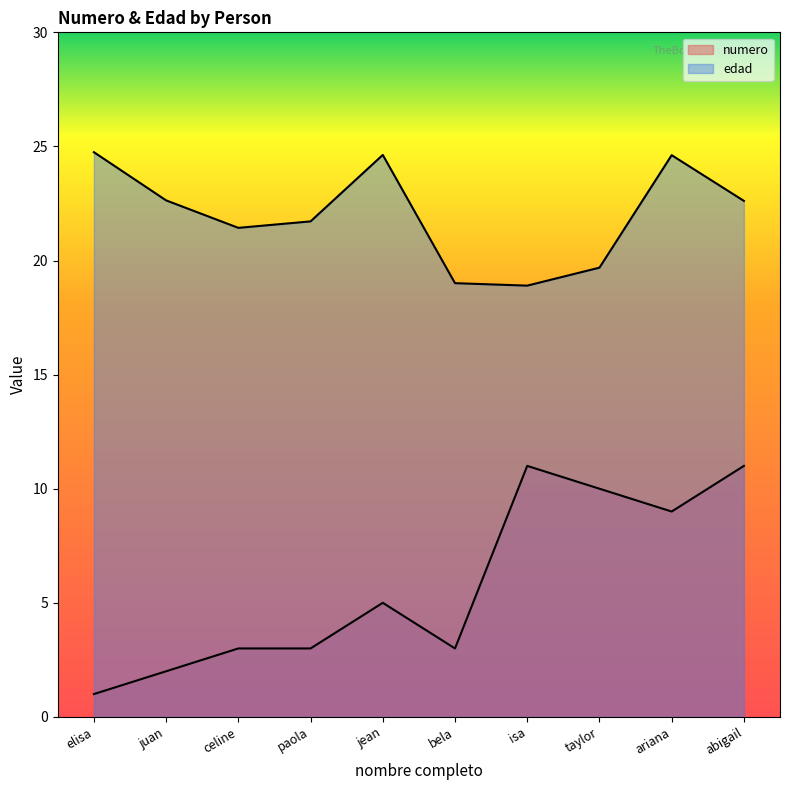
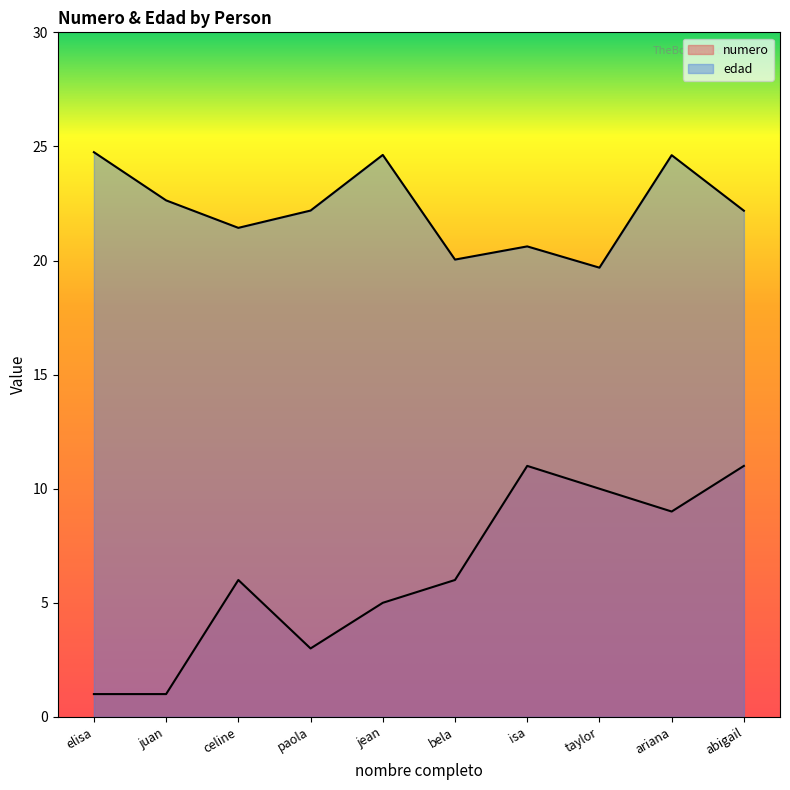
numero, juan: 2 -> 1
numero, celine: 3 -> 6
edad, paola: 21.7 -> 22.2
numero, bela: 3 -> 6
edad, bela: 19.0 -> 20.0
edad, isa: 18.9 -> 20.6
edad, abigail: 22.6 -> 22.2
